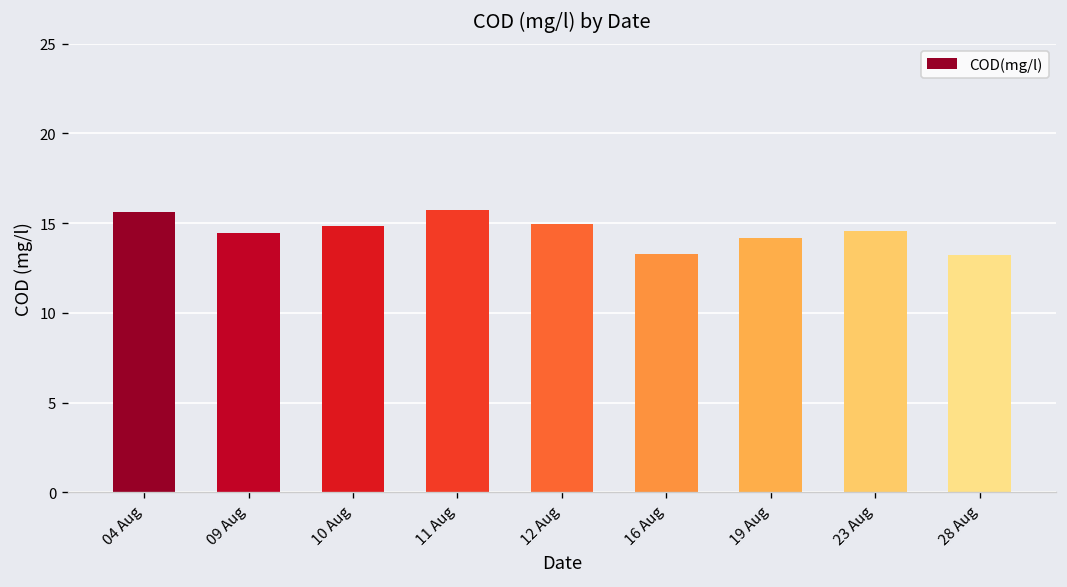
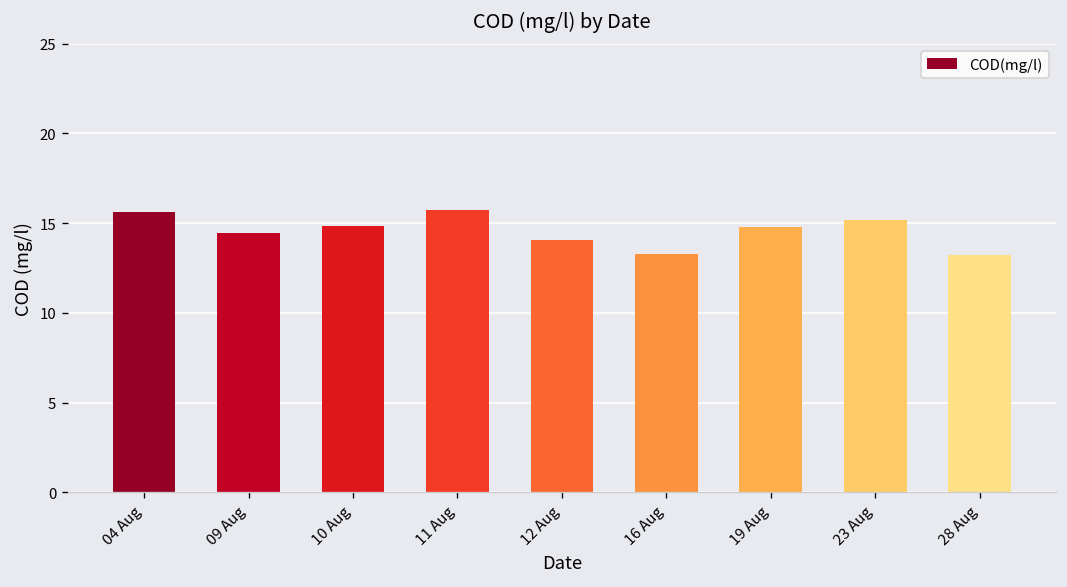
12 Aug: 14.9 -> 14.0
19 Aug: 14.2 -> 14.8
23 Aug: 14.5 -> 15.2
